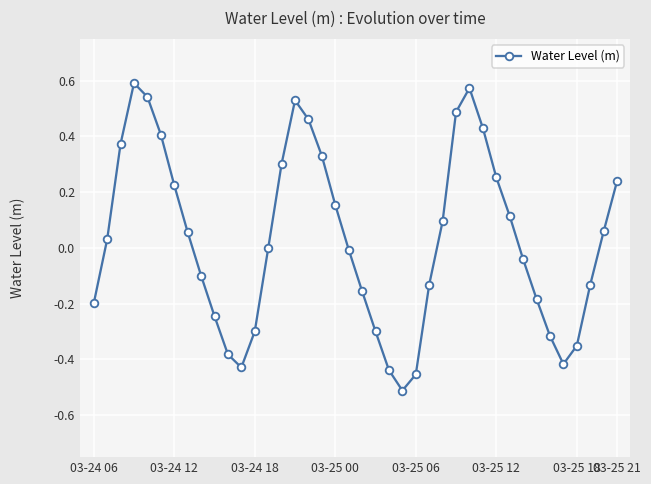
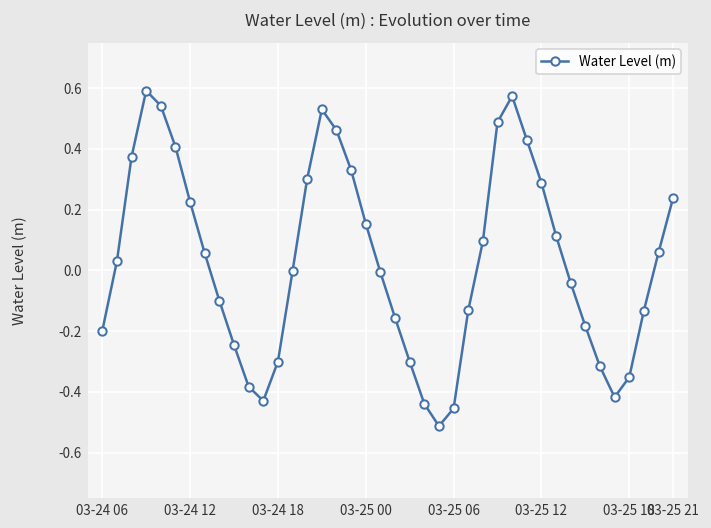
03-25 12: 0.25 -> 0.29
